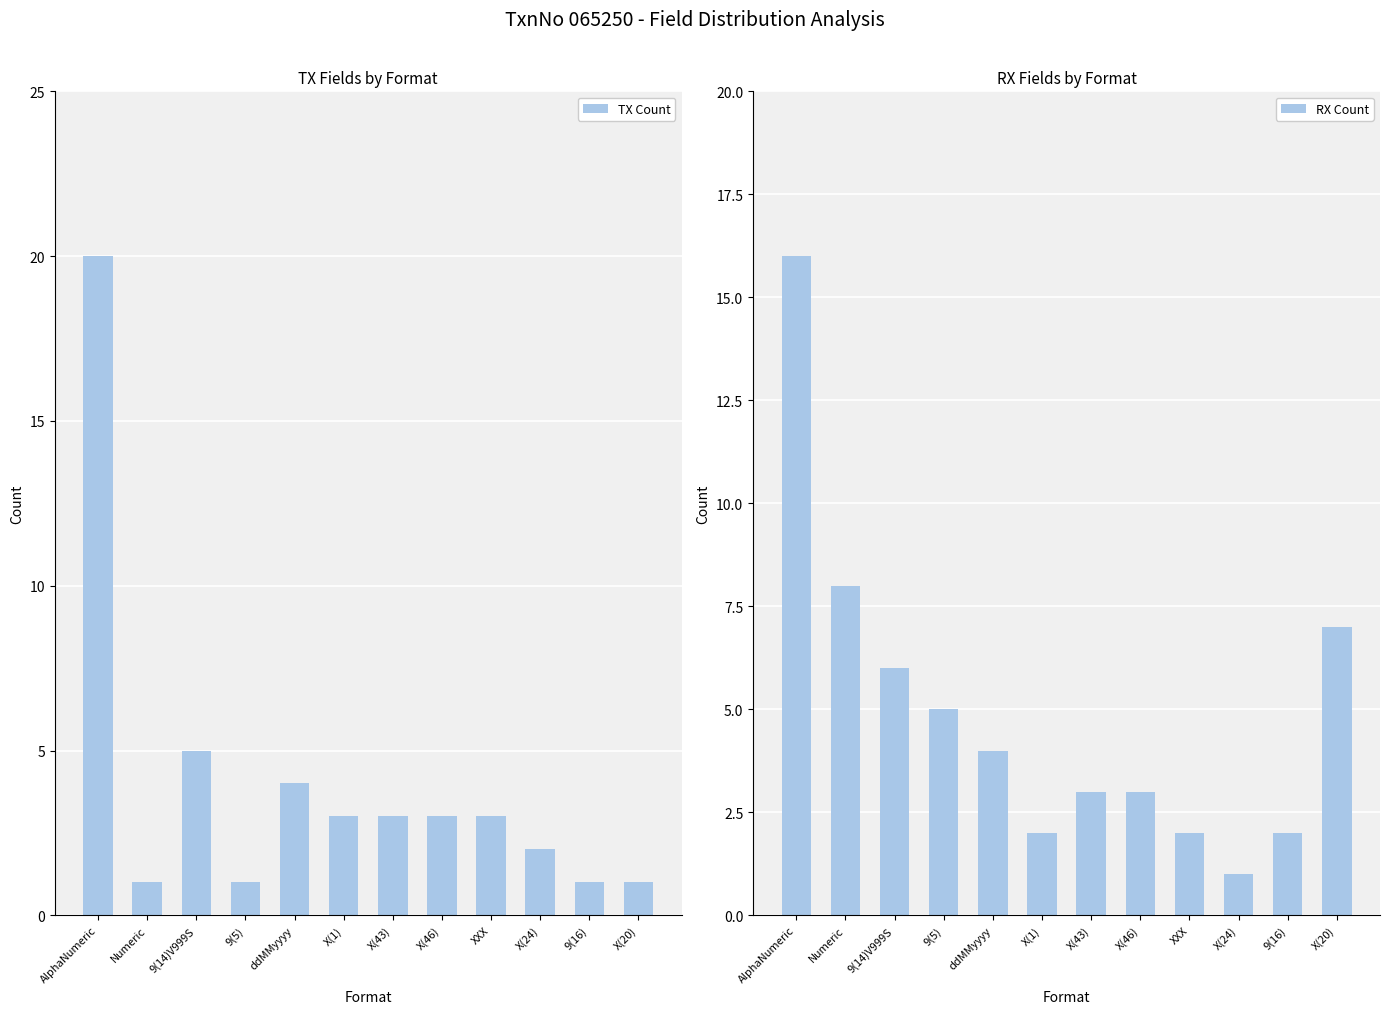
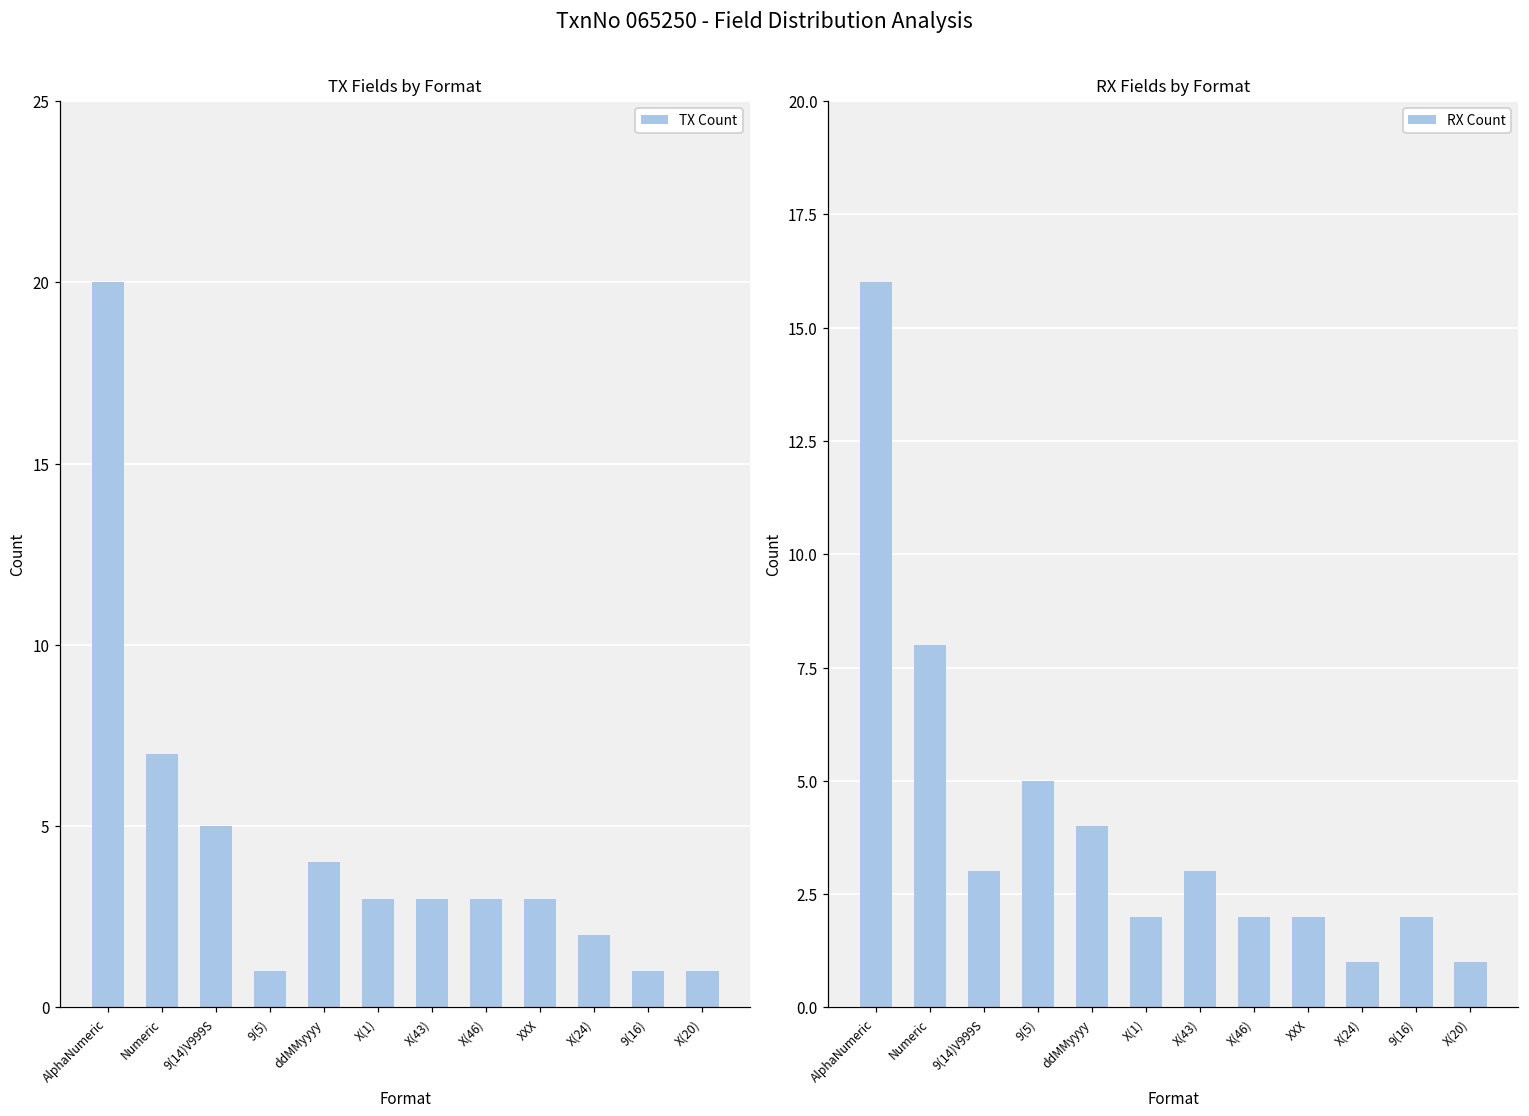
TX Fields by Format, Numeric: 1 -> 7
RX Fields by Format, 9(14)V999S: 6 -> 3
RX Fields by Format, X(46): 3 -> 2
RX Fields by Format, X(20): 7 -> 1
